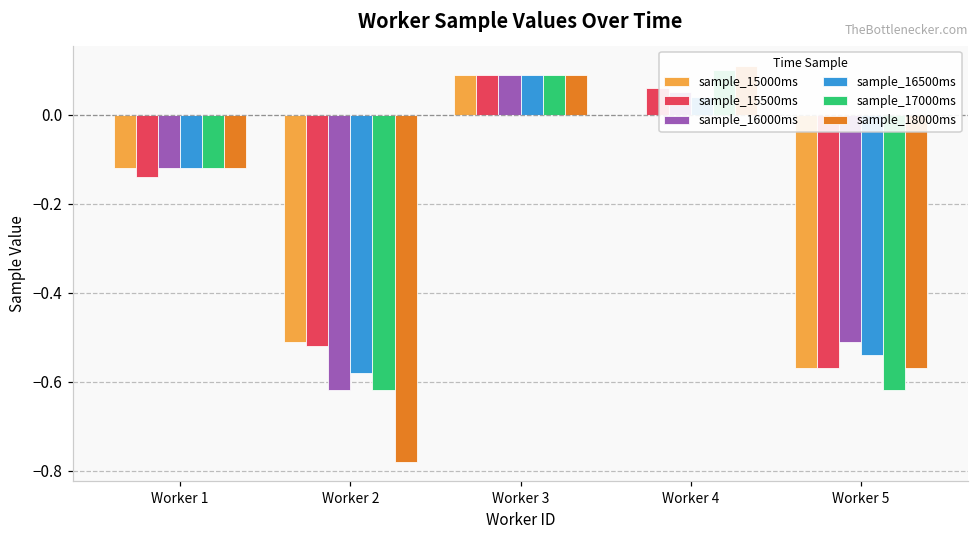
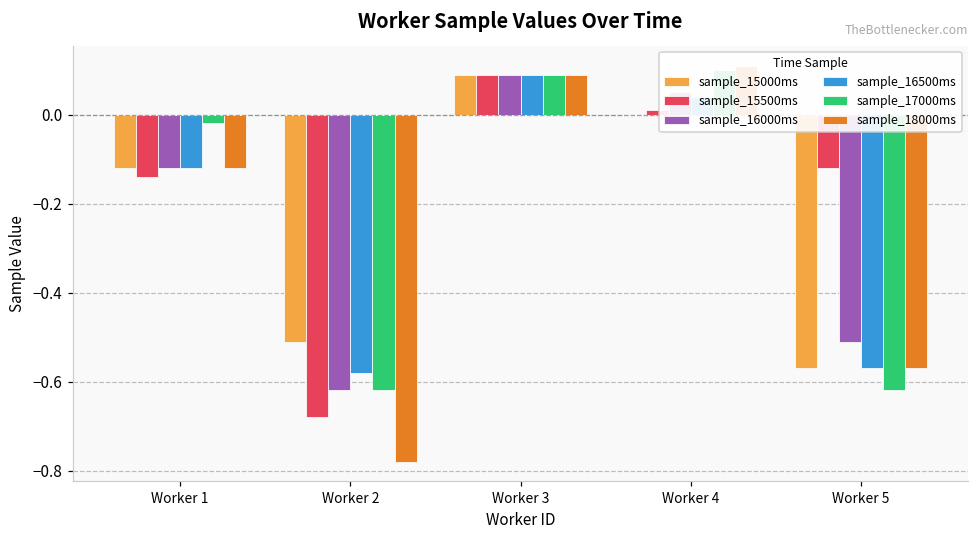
sample_17000ms, Worker 1: -0.12 -> -0.02
sample_15500ms, Worker 2: -0.52 -> -0.68
sample_15500ms, Worker 4: 0.06 -> 0.01
sample_15500ms, Worker 5: -0.57 -> -0.12
sample_16500ms, Worker 5: -0.54 -> -0.57
